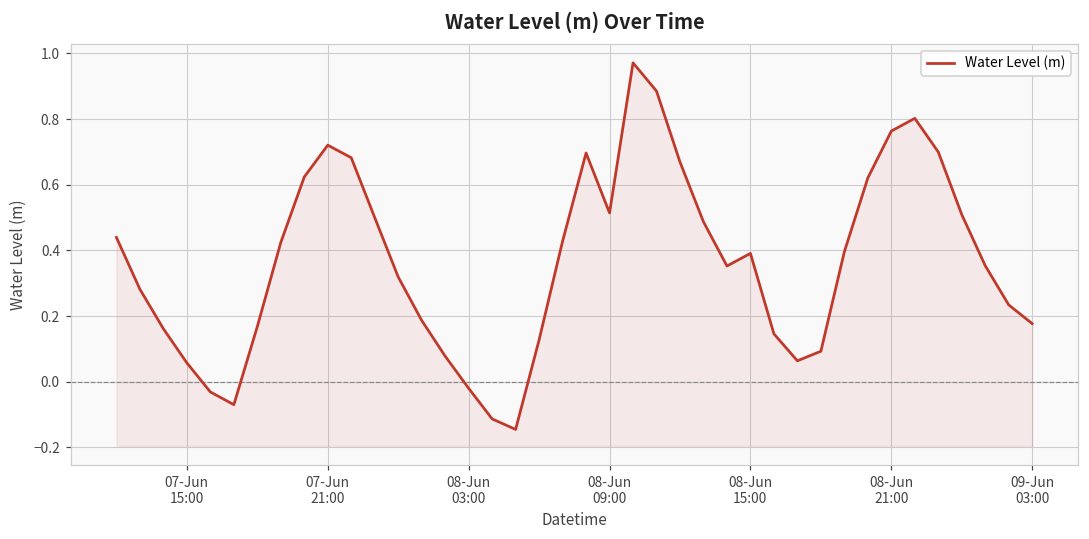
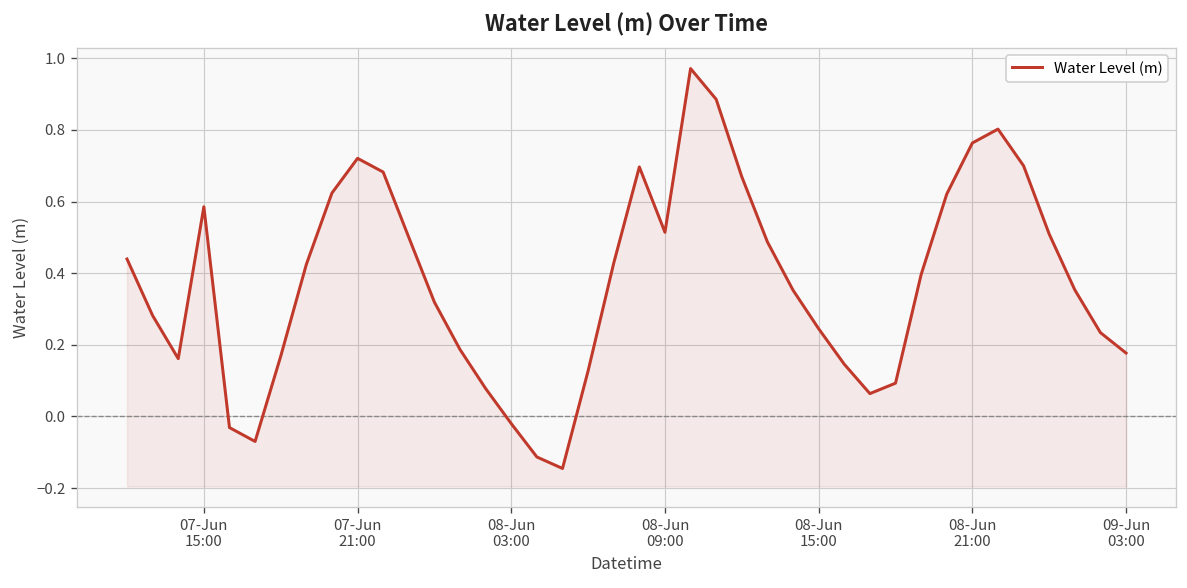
07-Jun 15:00: 0.06 -> 0.59
08-Jun 15:00: 0.39 -> 0.24
